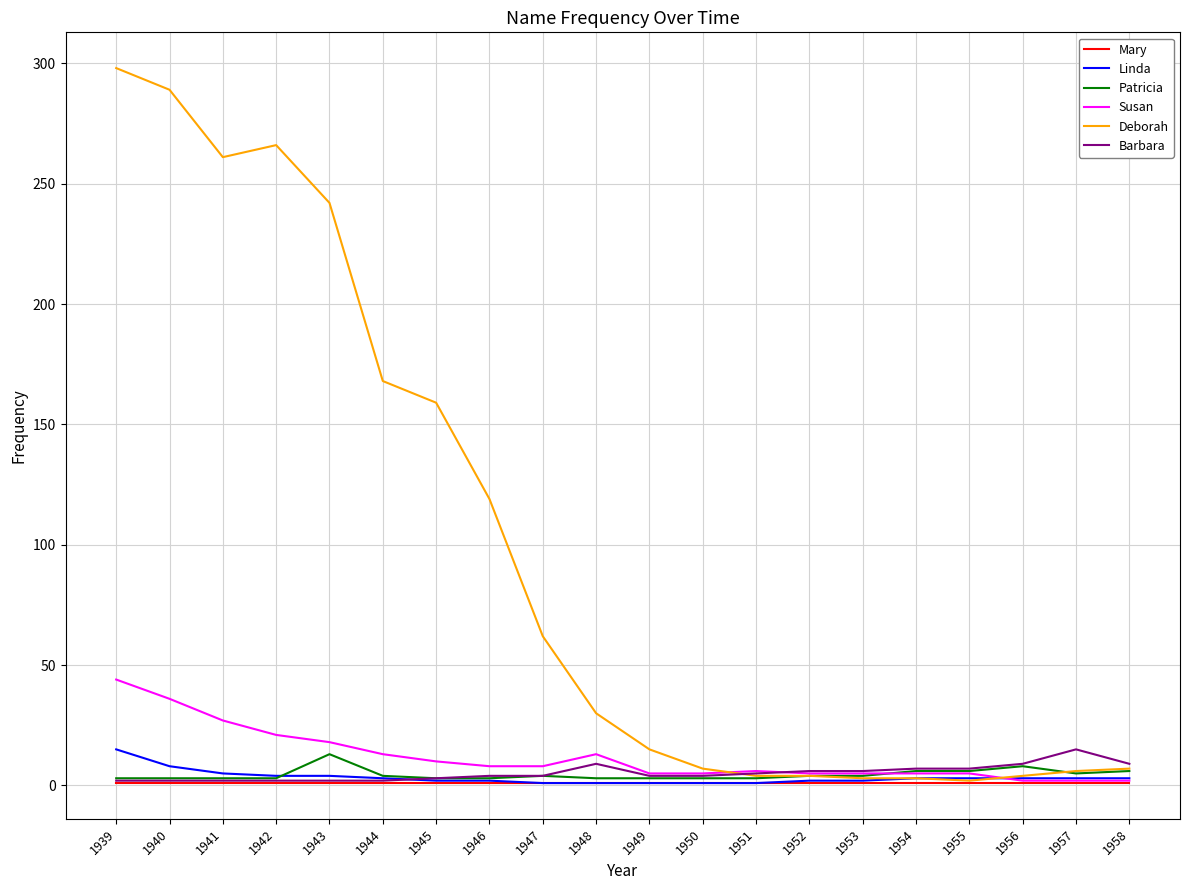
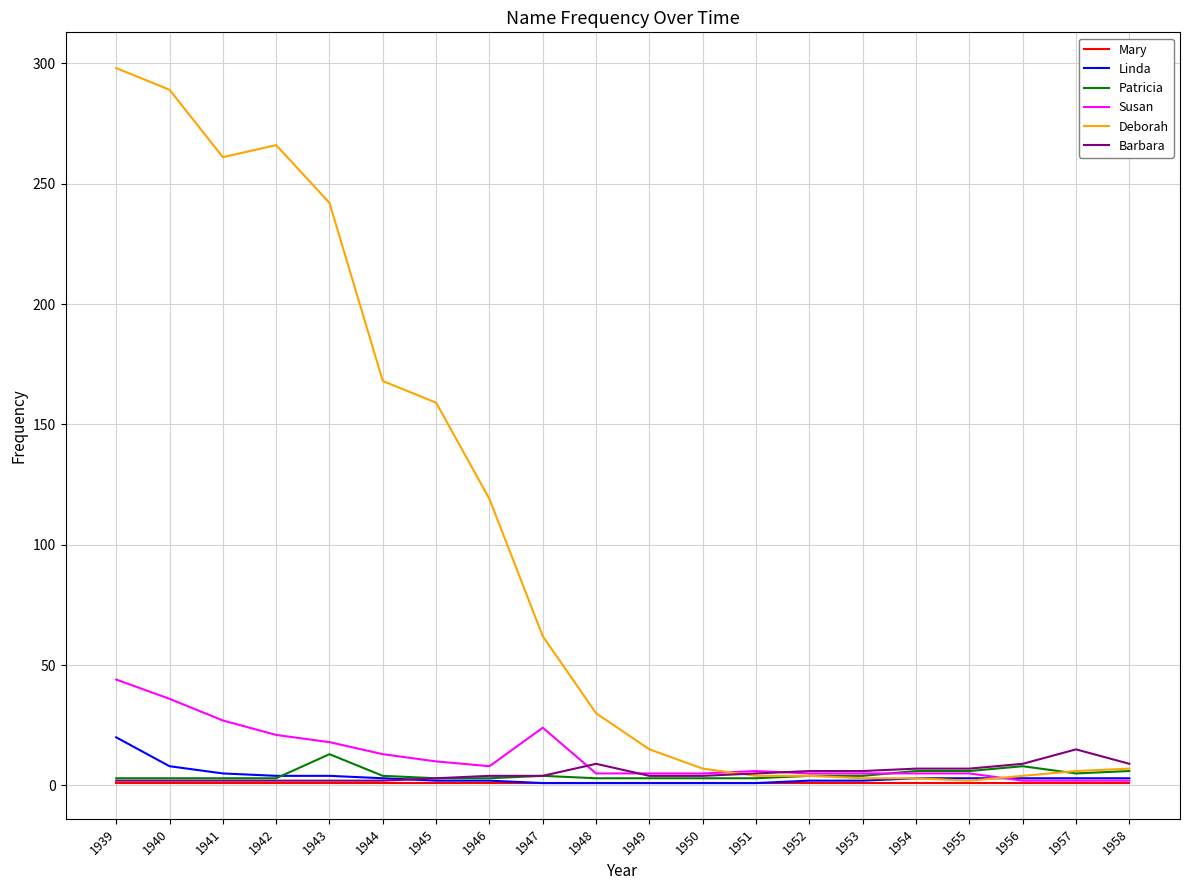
Linda, 1939: 15 -> 20
Susan, 1947: 8 -> 24
Susan, 1948: 13 -> 5
